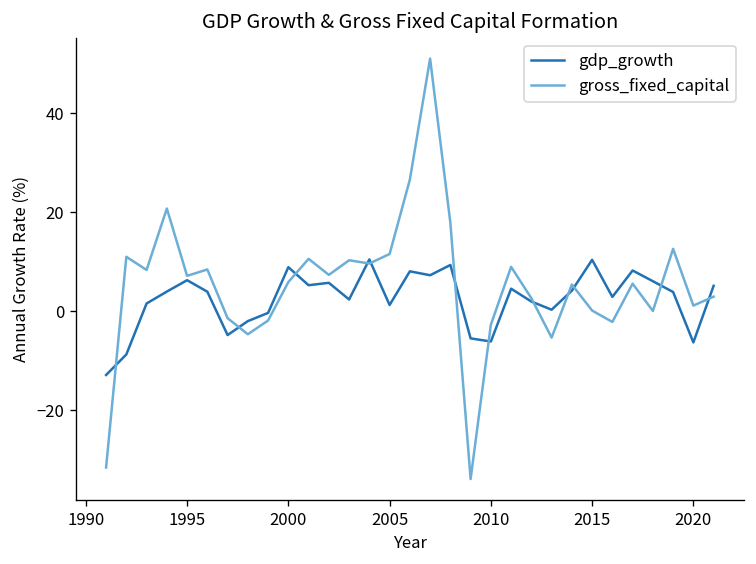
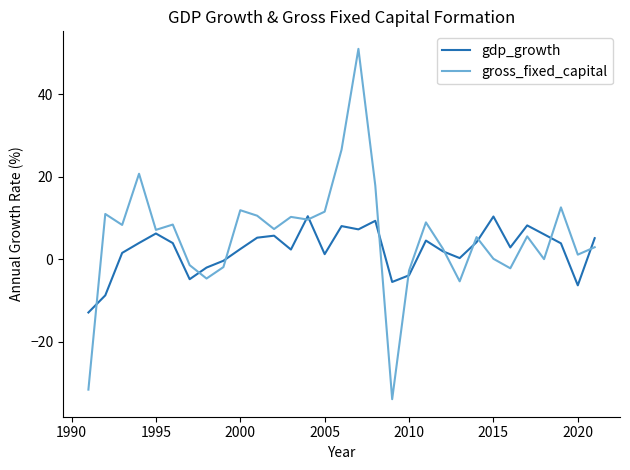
gdp_growth, 2000: 9 -> 2
gross_fixed_capital, 2000: 6 -> 12
gdp_growth, 2010: -6 -> -4
